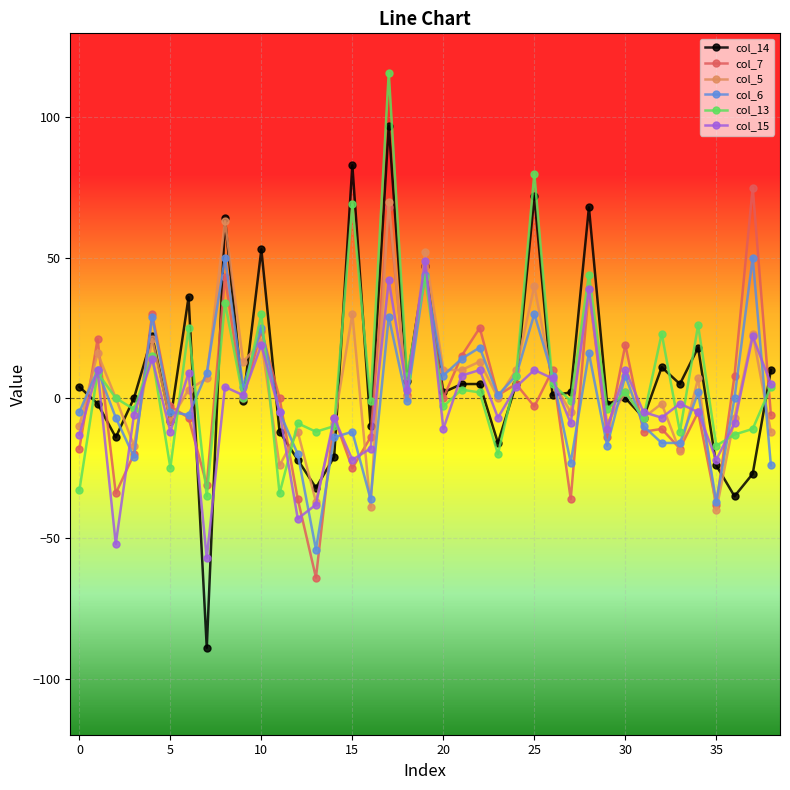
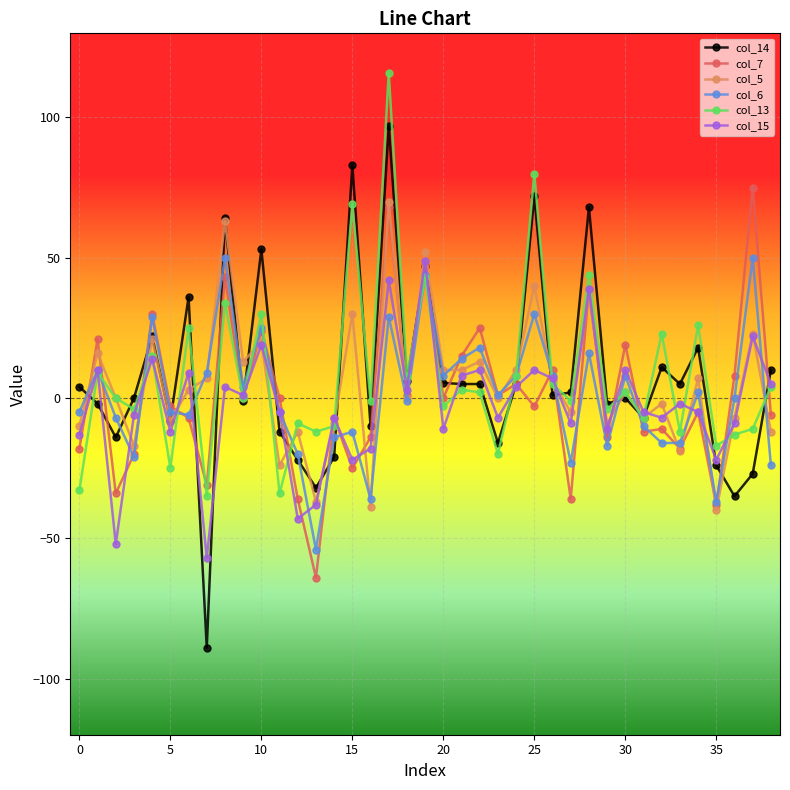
col_14, 20: 2 -> 5
